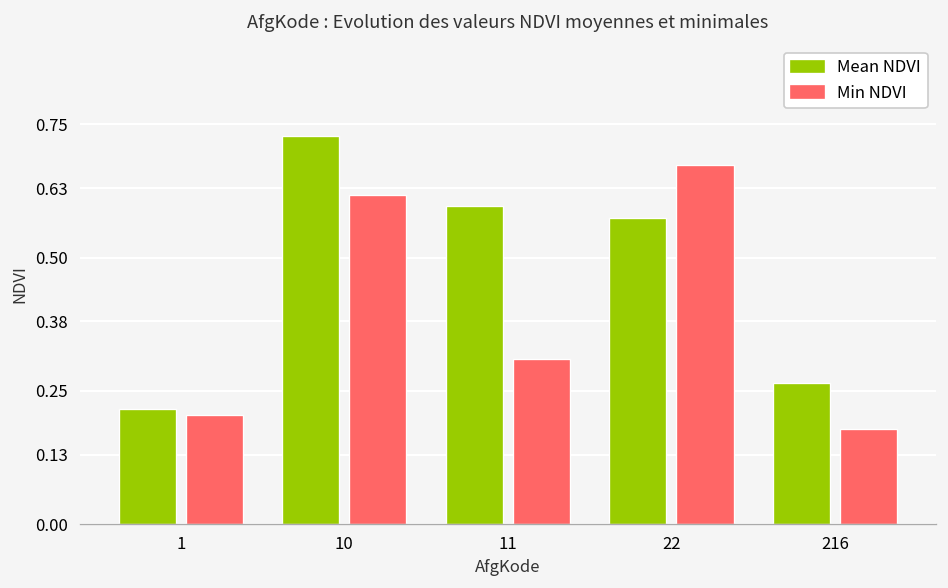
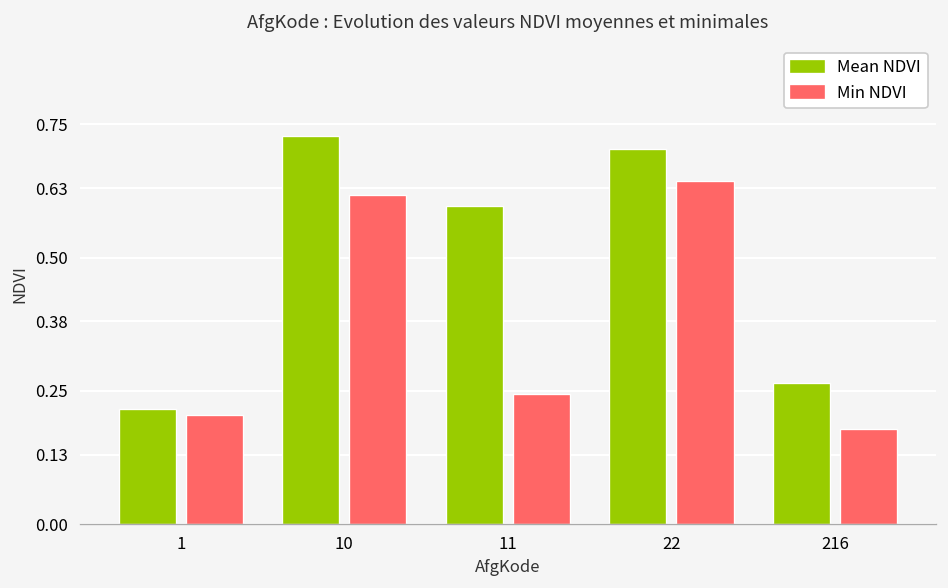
Min NDVI, 11: 0.31 -> 0.24
Mean NDVI, 22: 0.57 -> 0.70
Min NDVI, 22: 0.67 -> 0.64
